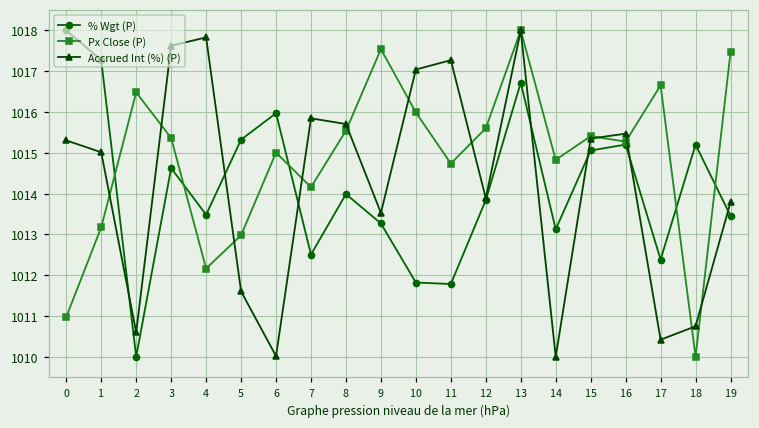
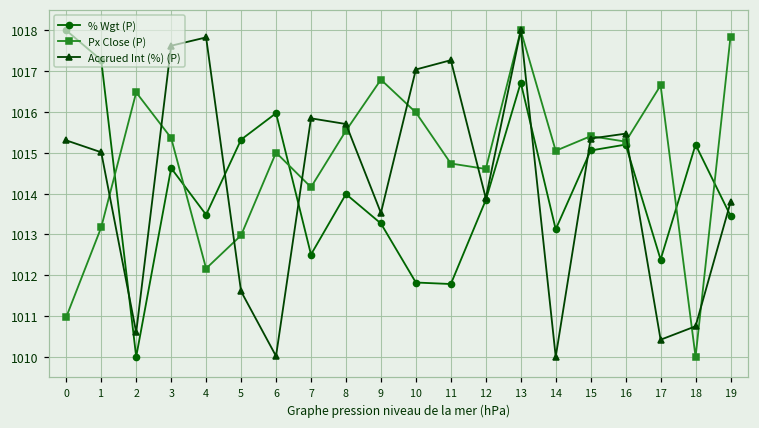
Px Close (P), 9: 1017.5 -> 1016.8
Px Close (P), 12: 1015.6 -> 1014.6
Px Close (P), 14: 1014.8 -> 1015.0
Px Close (P), 19: 1017.5 -> 1017.8
